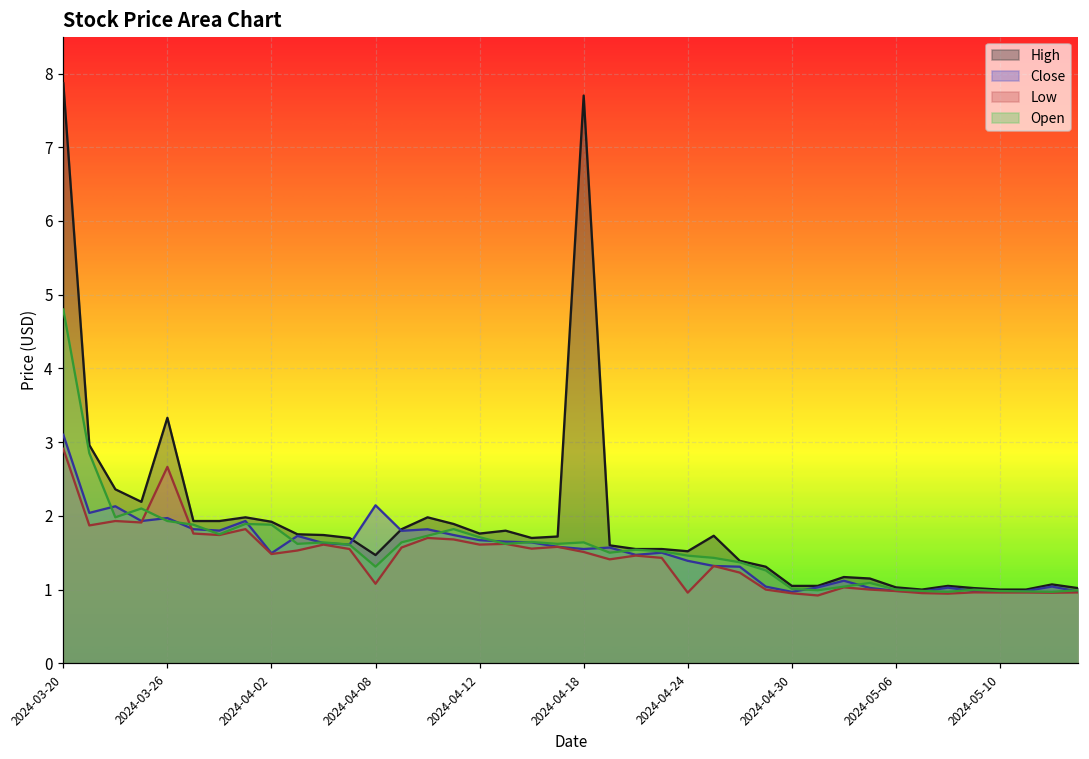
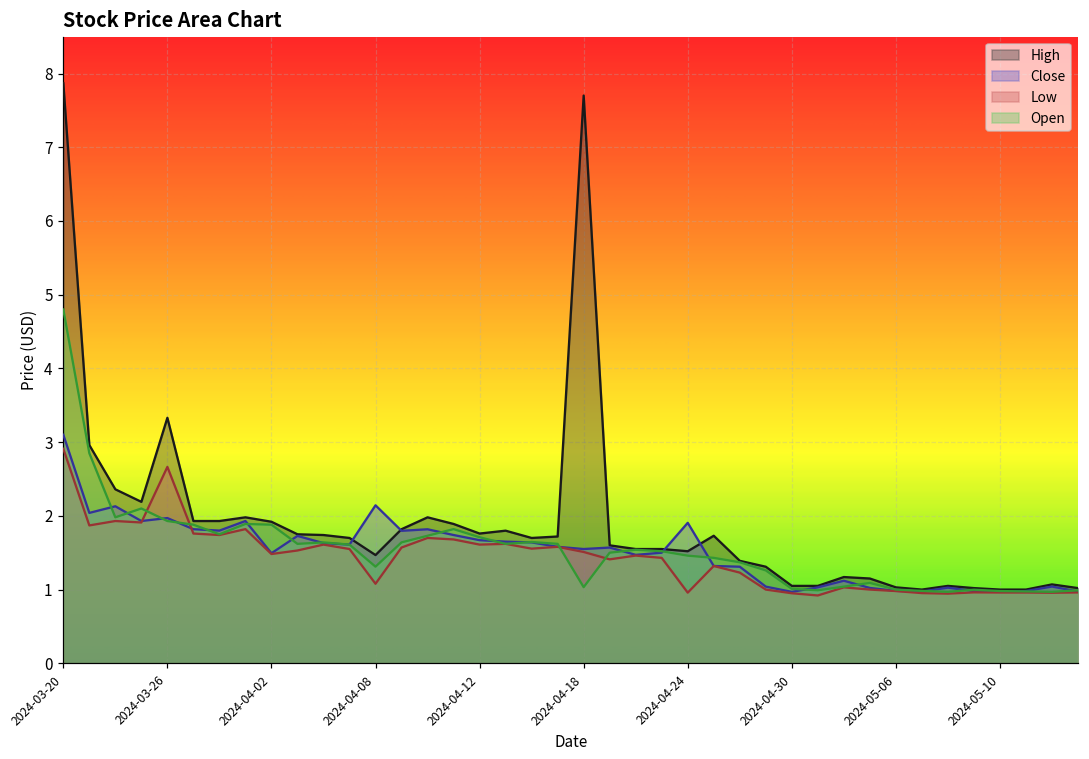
Open, 2024-04-18: 1.6 -> 1.0
Close, 2024-04-24: 1.4 -> 1.9
